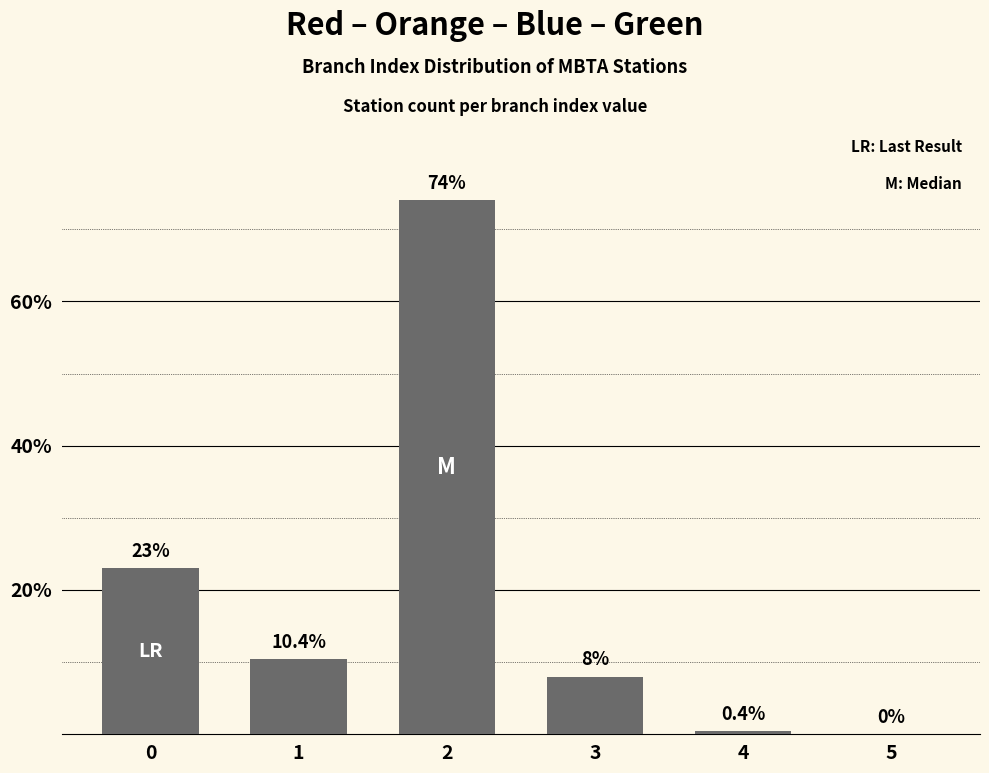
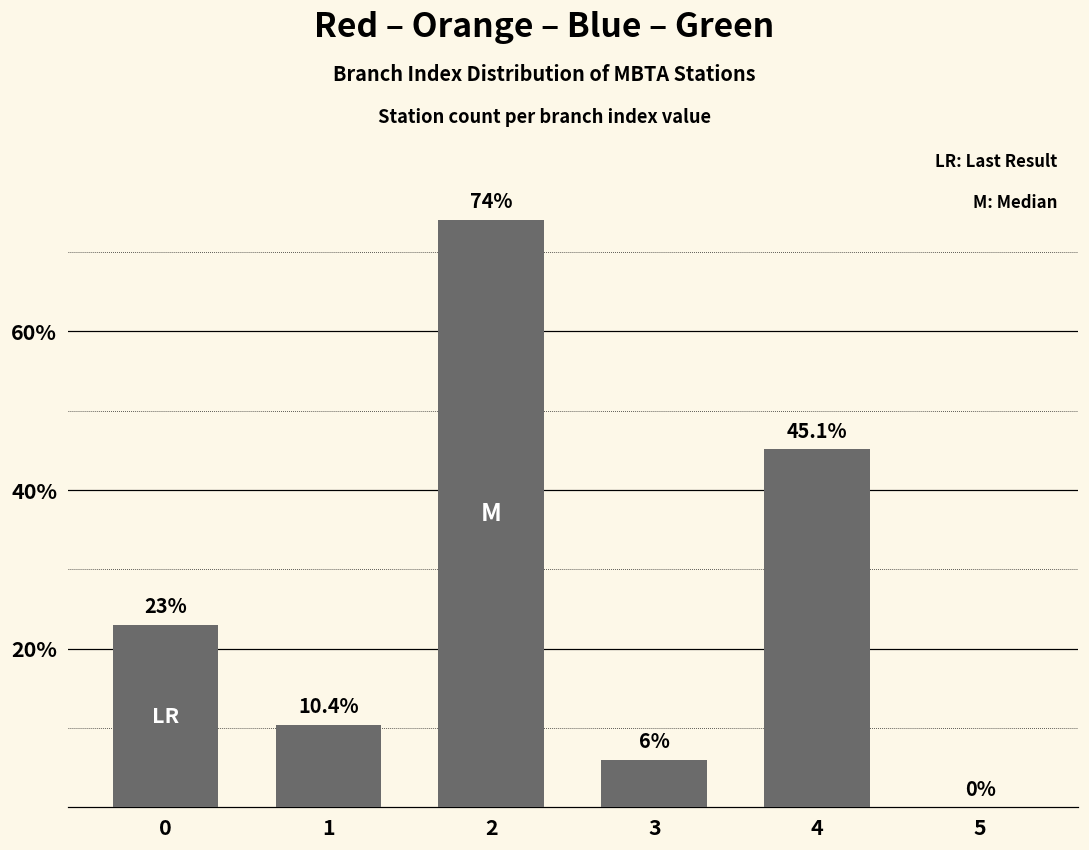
3: 8% -> 6%
4: 0.4% -> 45.1%
